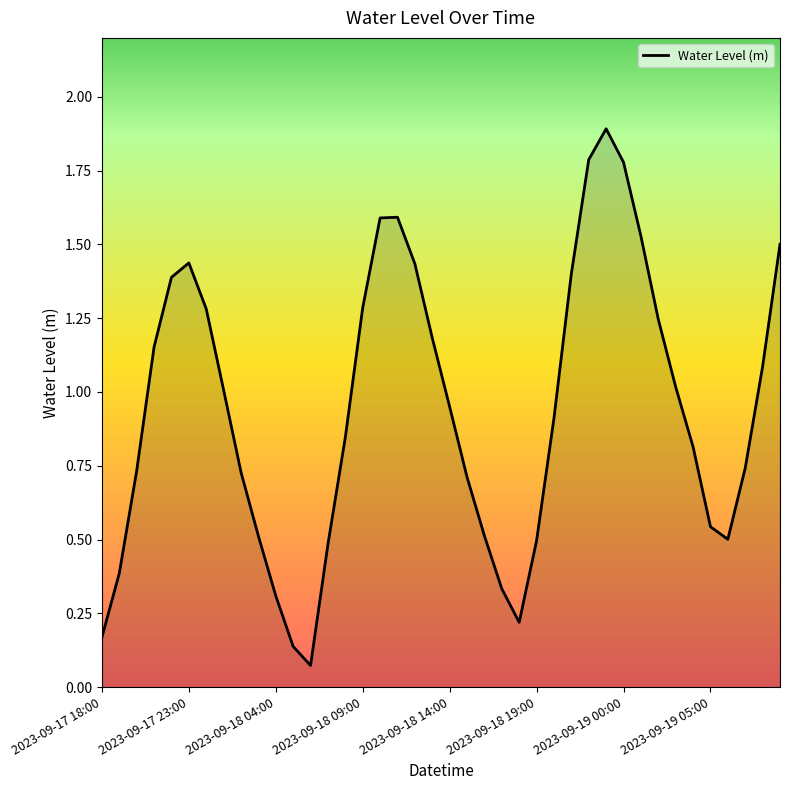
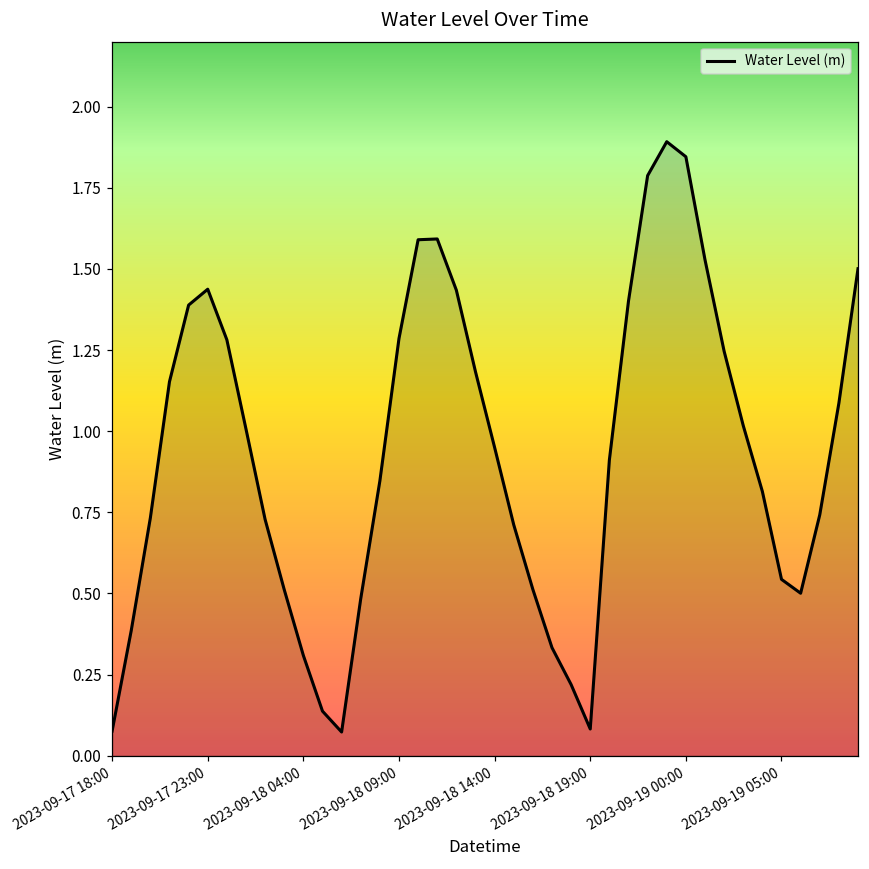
2023-09-17 18:00: 0.17 -> 0.08
2023-09-18 19:00: 0.50 -> 0.08
2023-09-19 00:00: 1.78 -> 1.85
